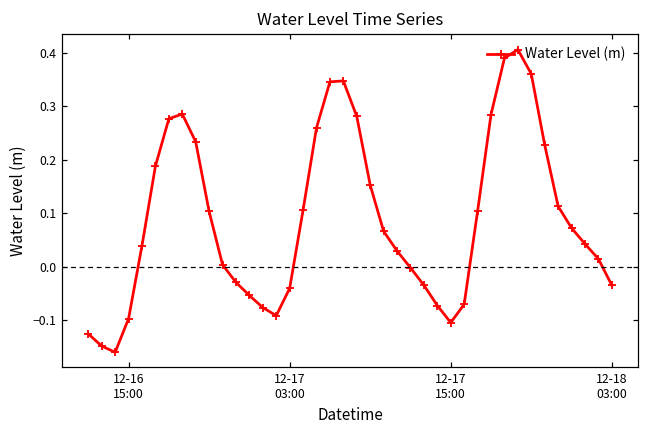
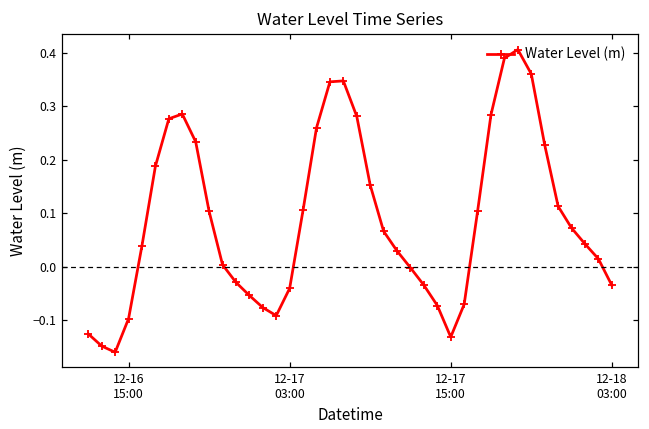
12-17 15:00: -0.10 -> -0.13
